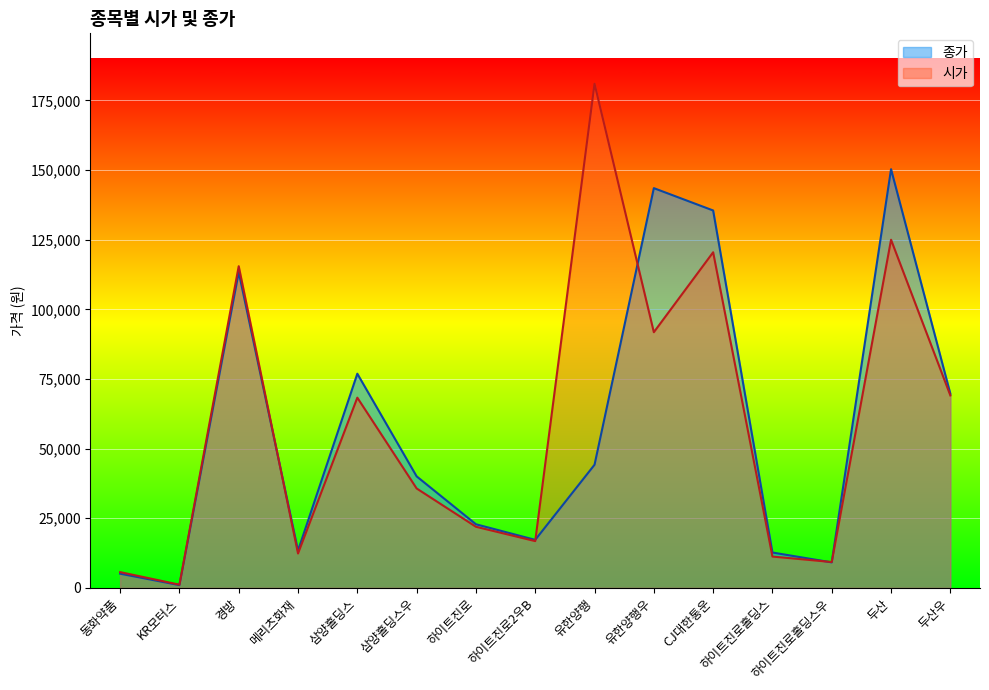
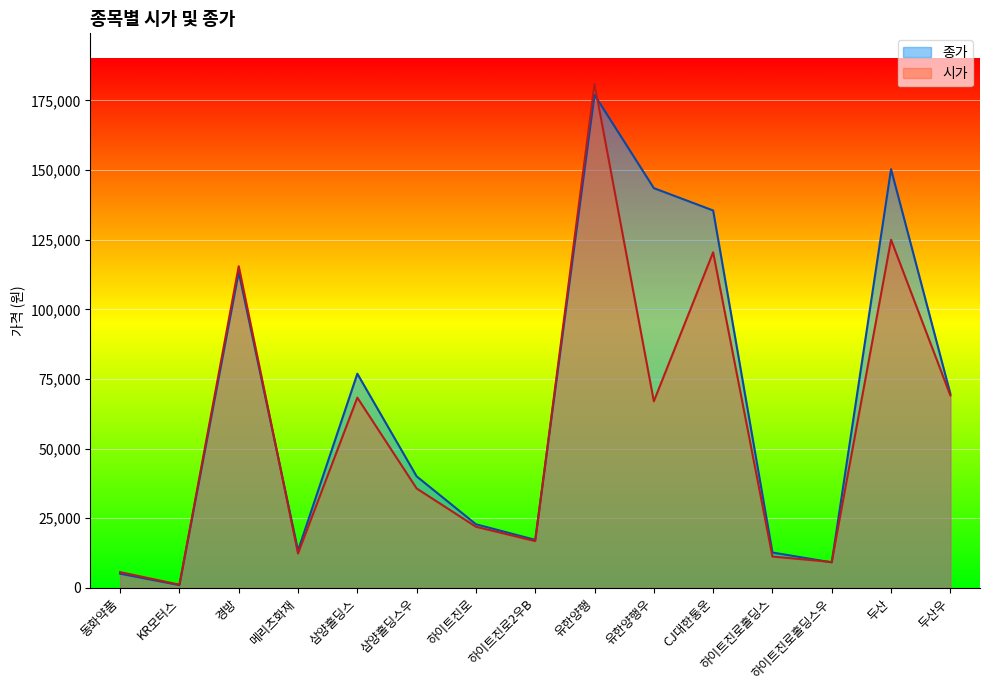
종가, 유한양행: 44,000 -> 177,000
시가, 유한양행우: 92,000 -> 67,000
